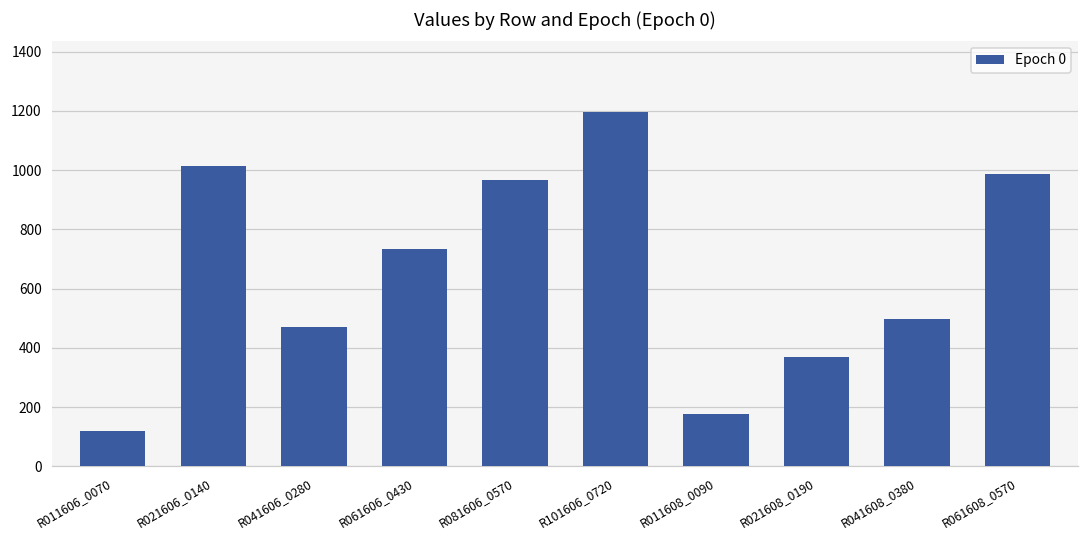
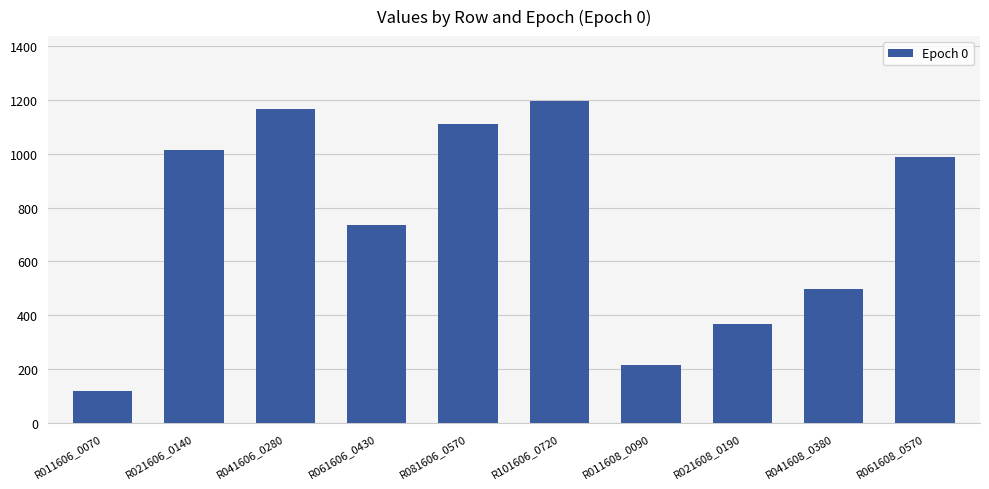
R041606_0280: 470 -> 1160
R081606_0570: 970 -> 1110
R011608_0090: 180 -> 210
